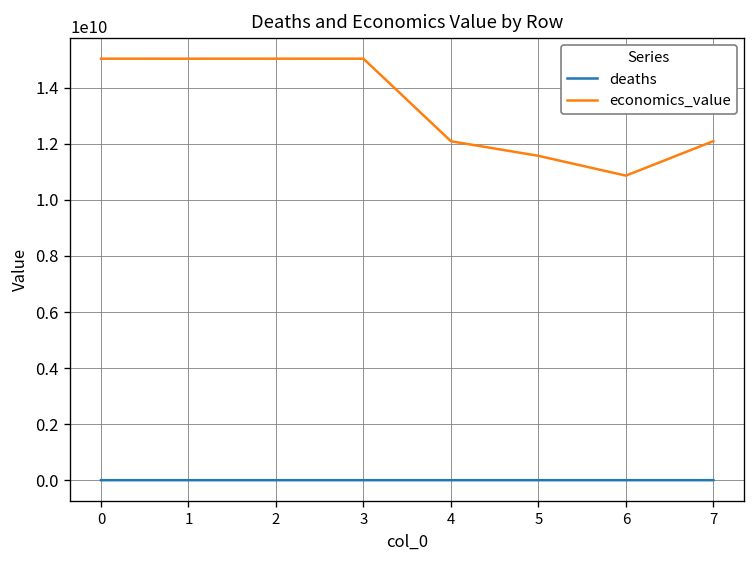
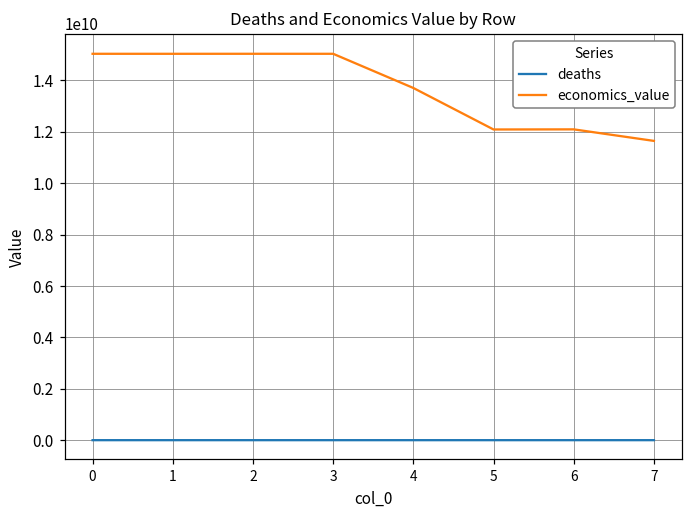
economics_value, 4: 12100000000 -> 13700000000
economics_value, 5: 11600000000 -> 12100000000
economics_value, 6: 10900000000 -> 12100000000
economics_value, 7: 12100000000 -> 11600000000
